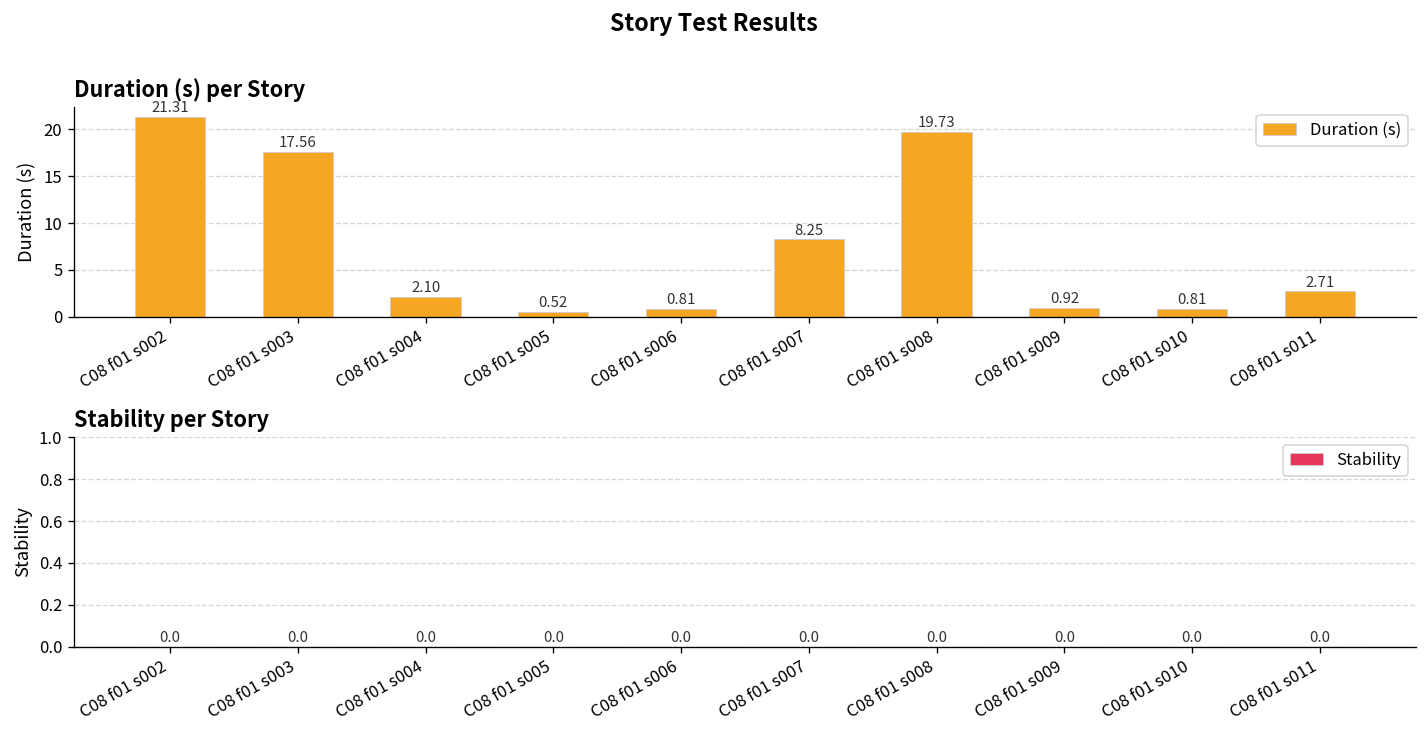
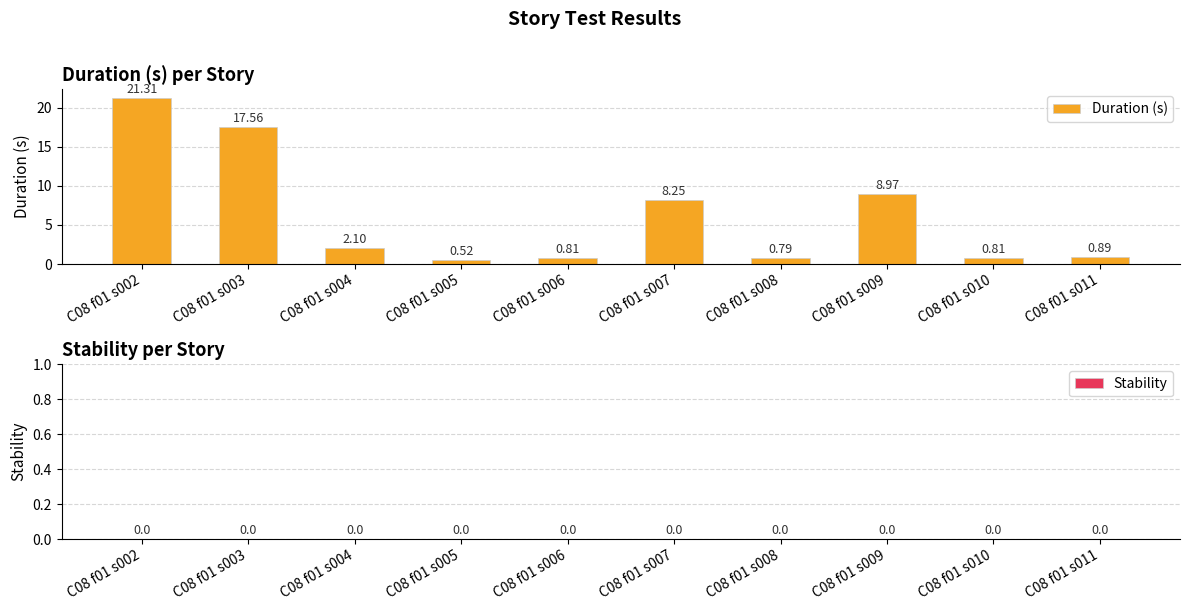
Duration (s) per Story, C08 f01 s008: 19.73 -> 0.79
Duration (s) per Story, C08 f01 s009: 0.92 -> 8.97
Duration (s) per Story, C08 f01 s011: 2.71 -> 0.89
